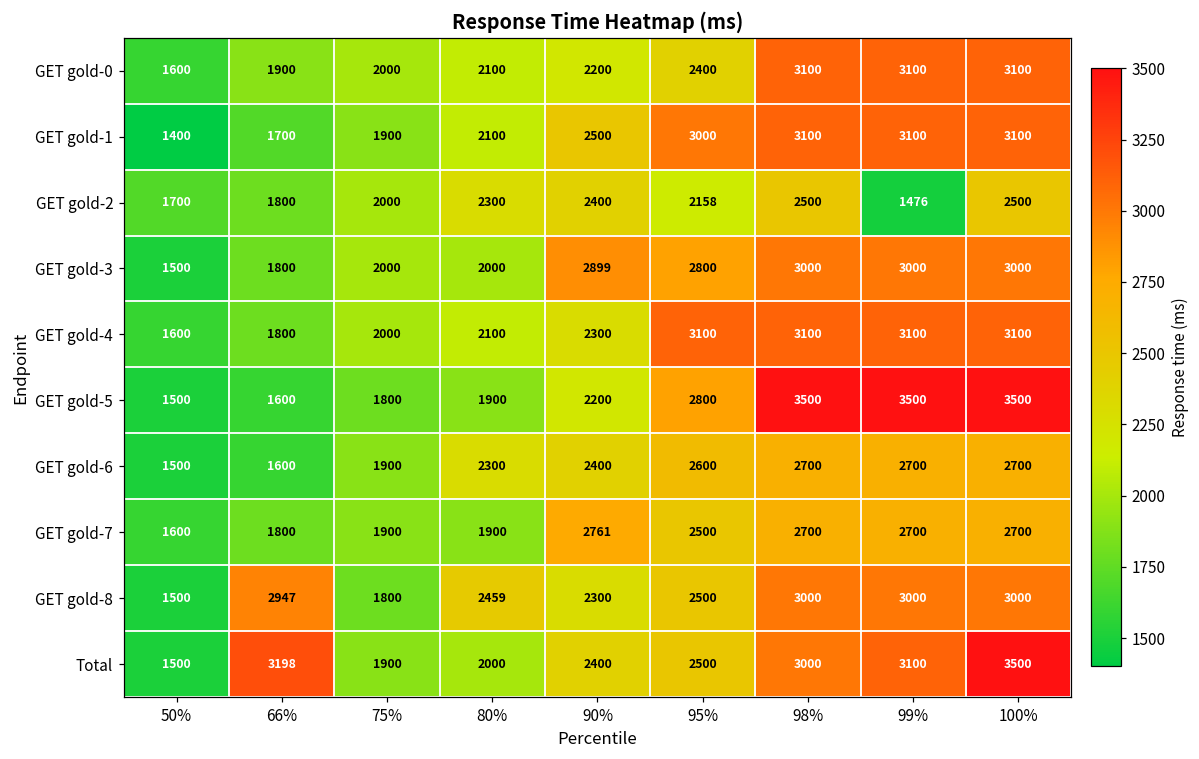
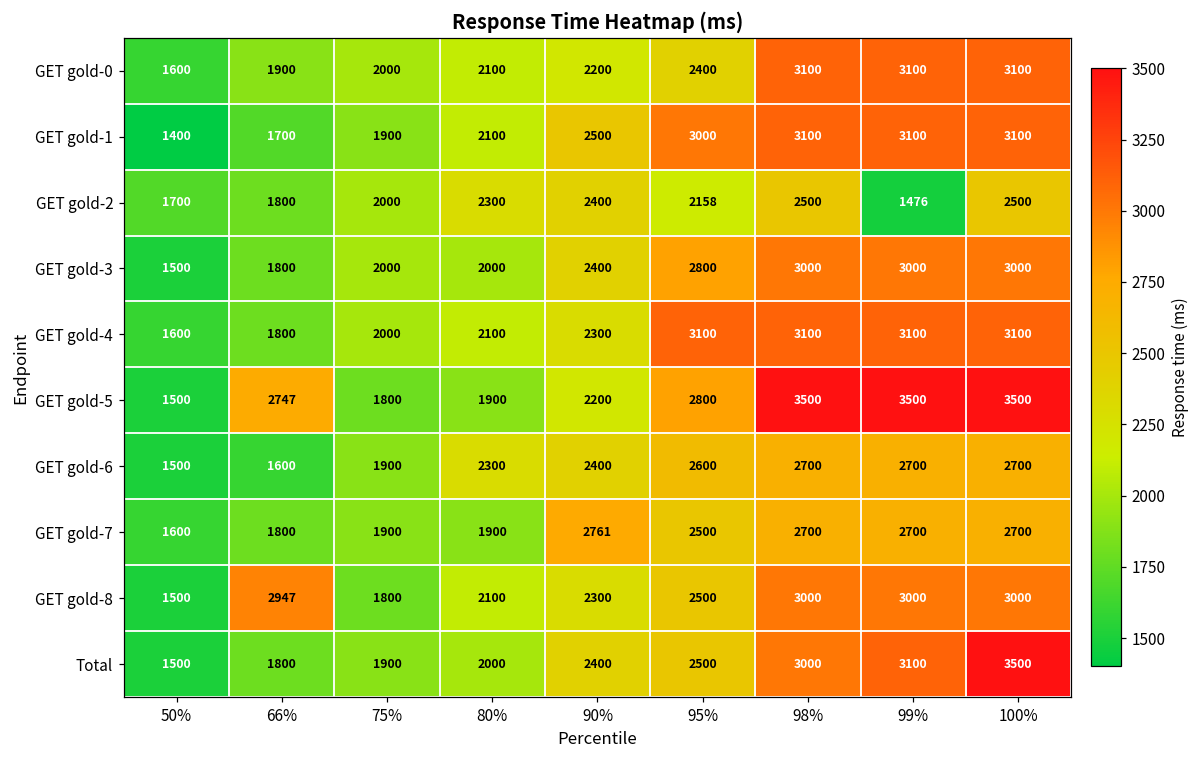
GET gold-3, 90%: 2899 -> 2400
GET gold-5, 66%: 1600 -> 2747
GET gold-8, 80%: 2459 -> 2100
Total, 66%: 3198 -> 1800
